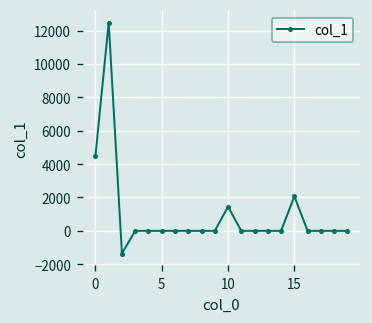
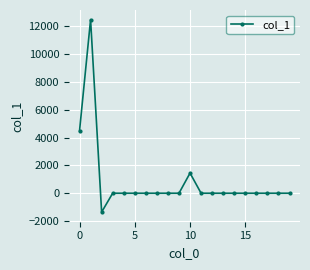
15: 2100 -> 0
